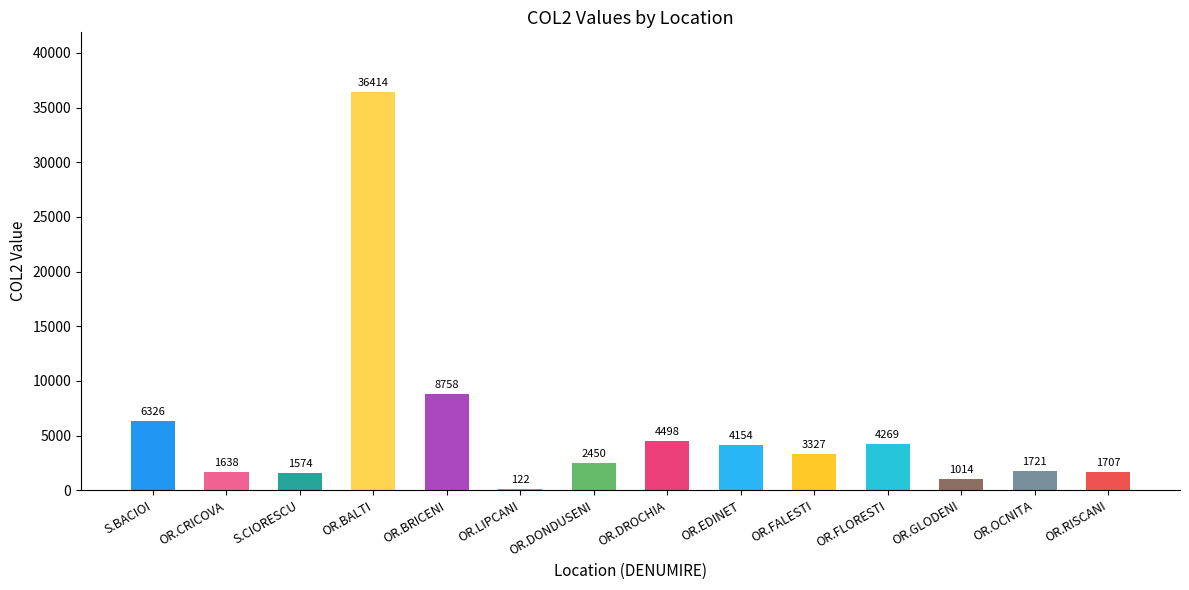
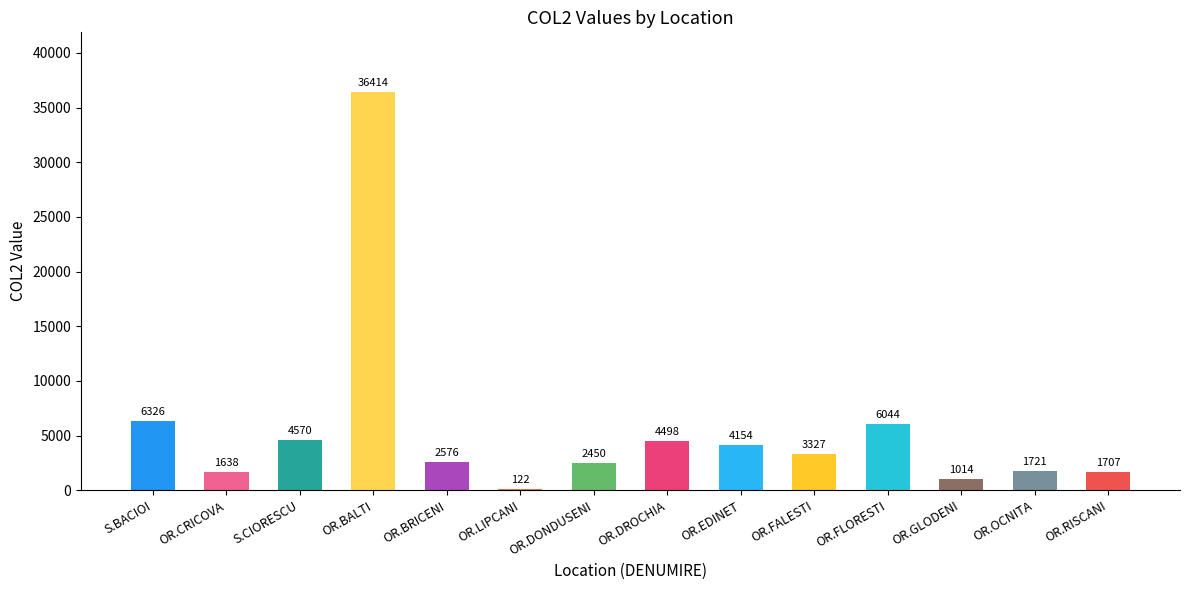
S.CIORESCU: 1574 -> 4570
OR.BRICENI: 8758 -> 2576
OR.FLORESTI: 4269 -> 6044
